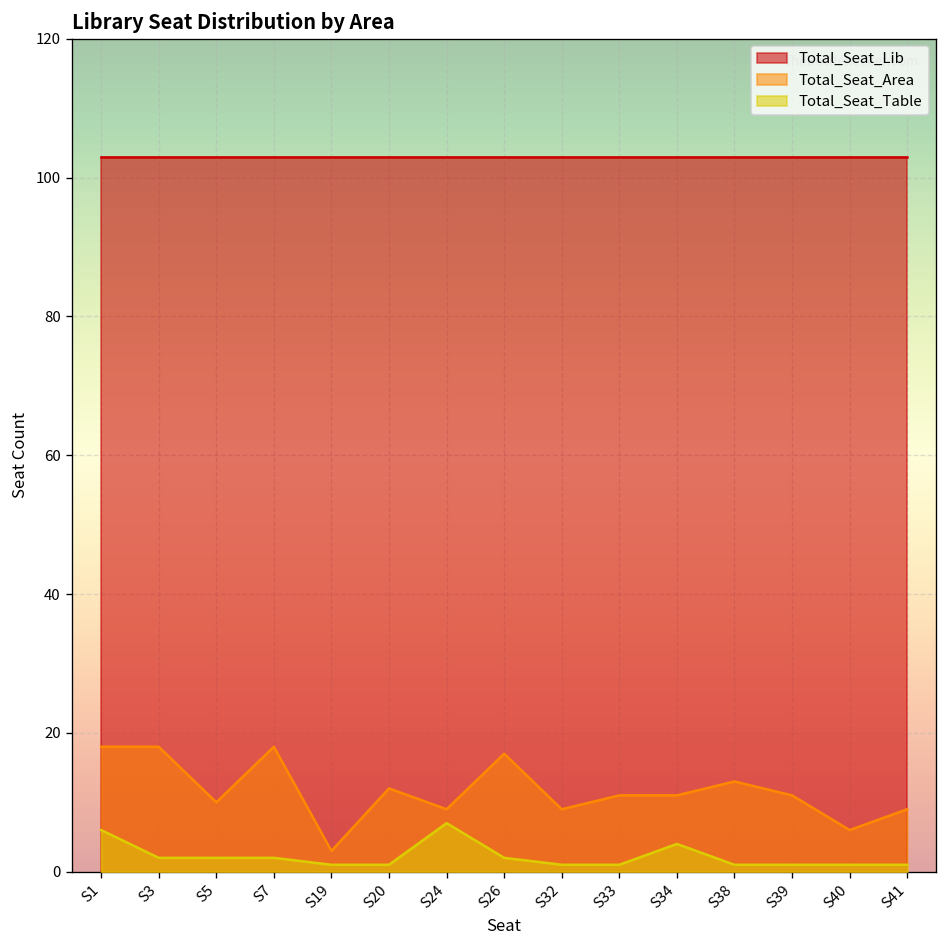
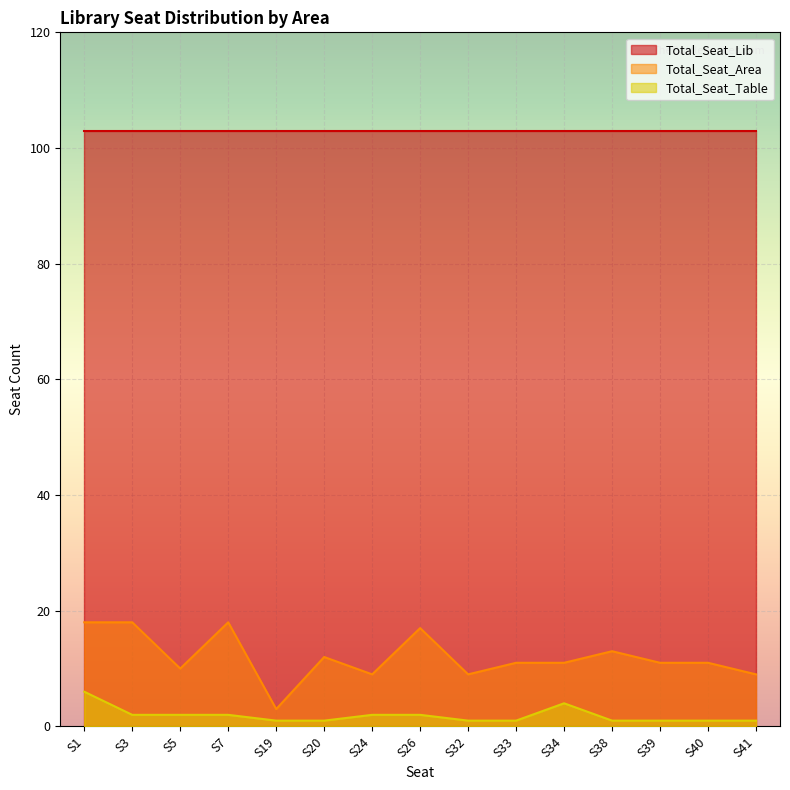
Total_Seat_Table, S24: 7 -> 2
Total_Seat_Area, S40: 6 -> 11
